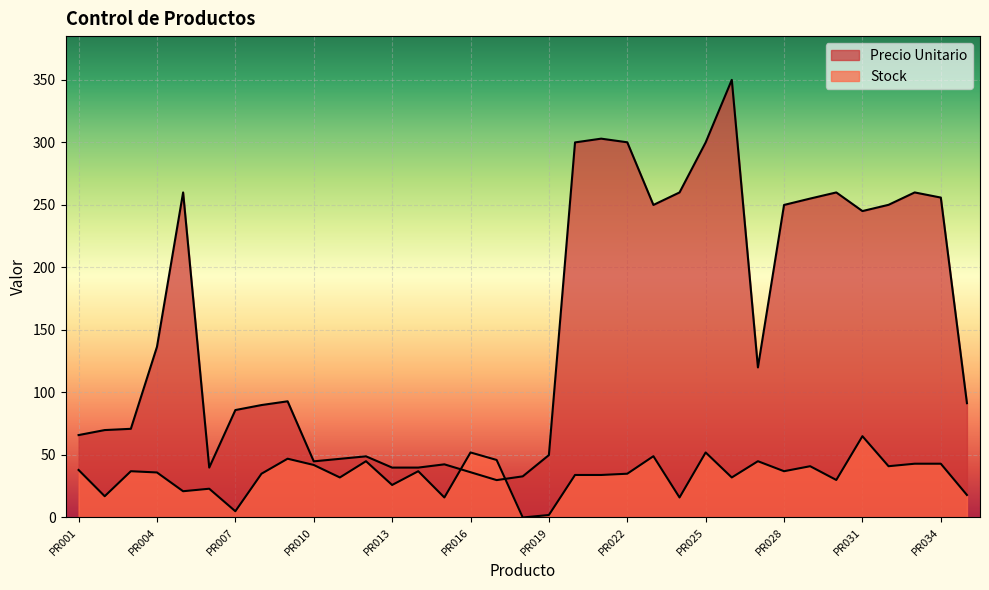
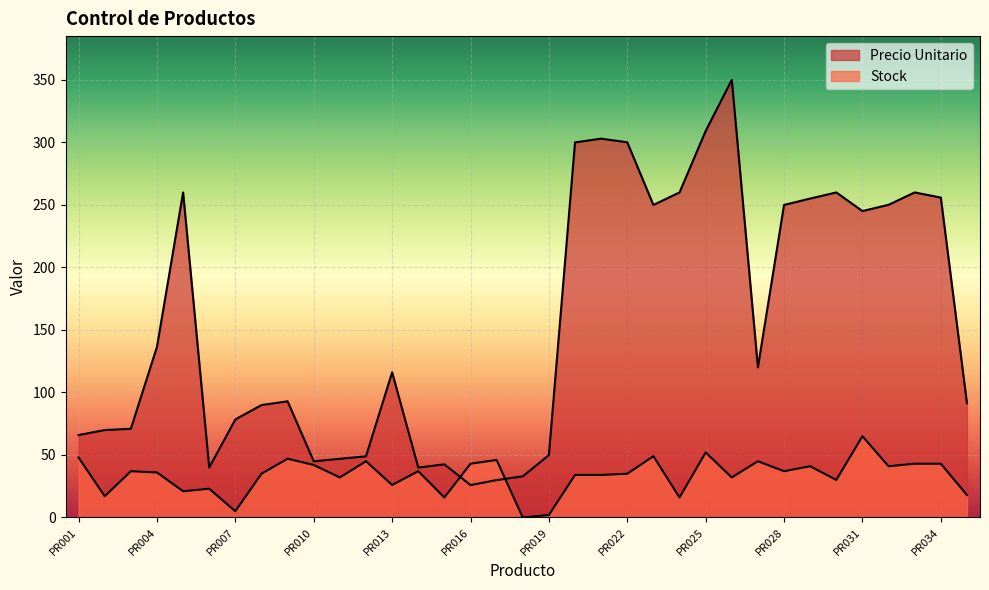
Stock, PR001: 38 -> 48
Precio Unitario, PR007: 86 -> 78
Precio Unitario, PR013: 40 -> 116
Precio Unitario, PR016: 36 -> 26
Stock, PR016: 52 -> 43
Precio Unitario, PR025: 300 -> 309
